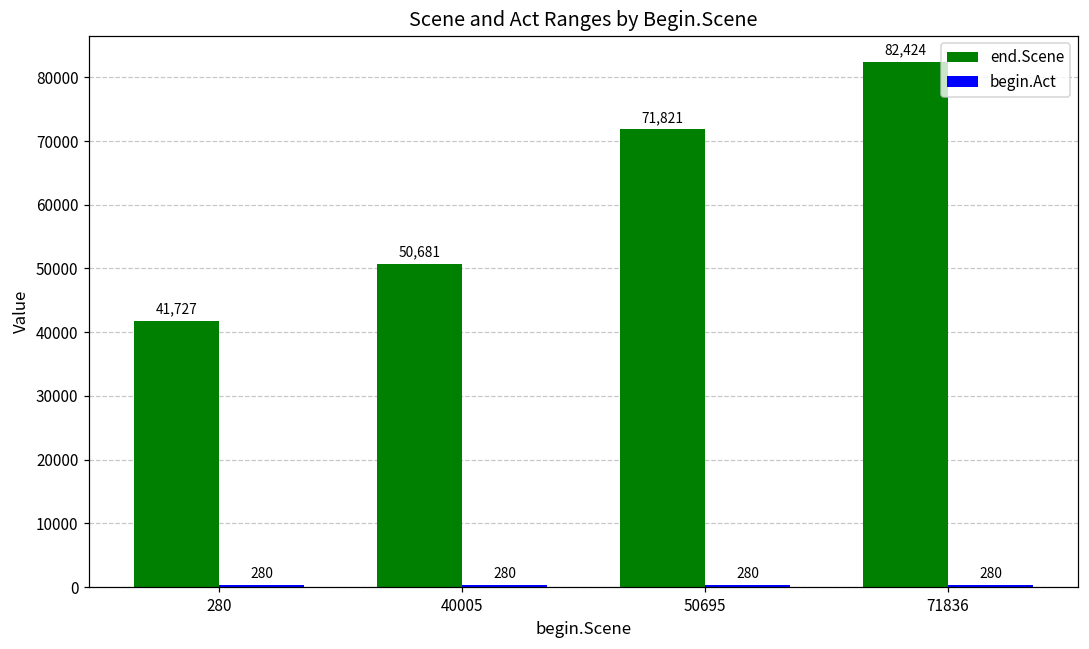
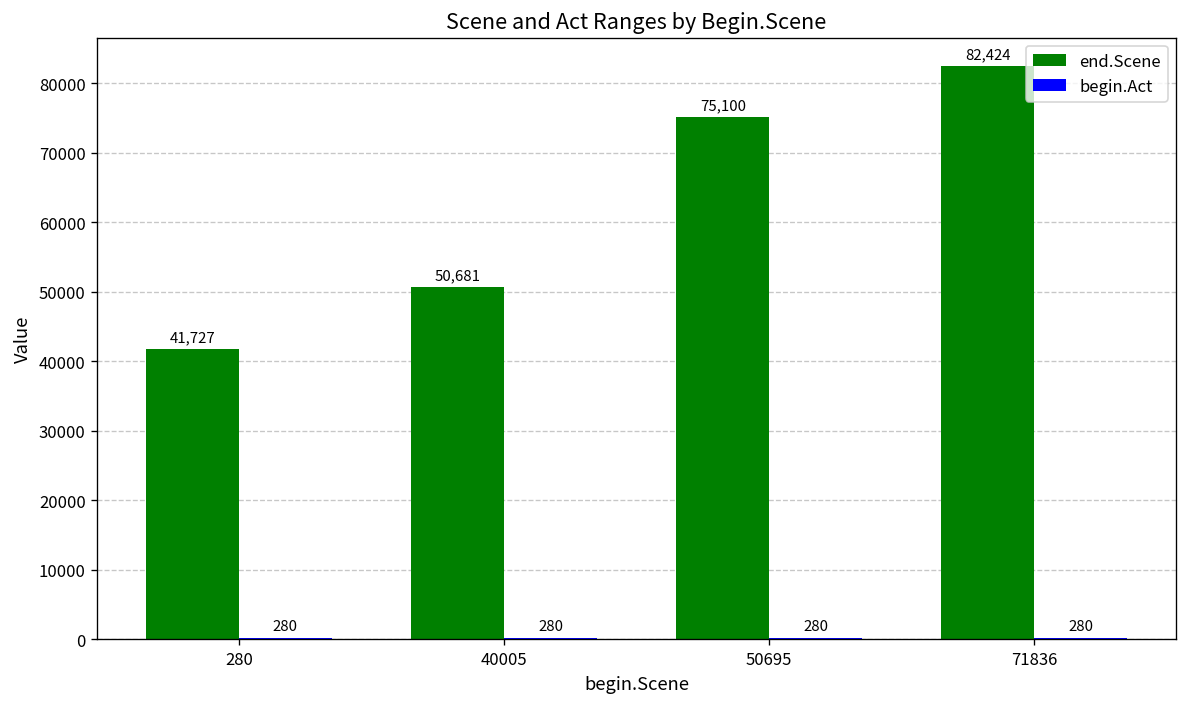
end.Scene, 50695: 71,821 -> 75,100
